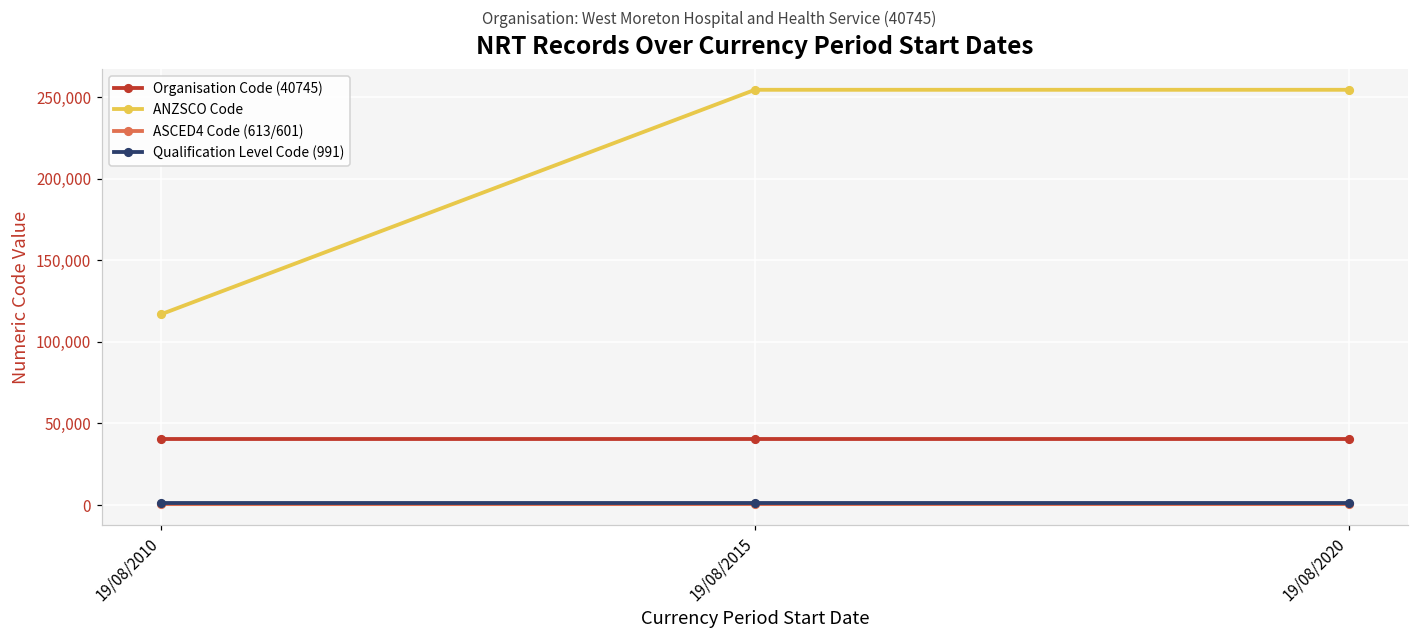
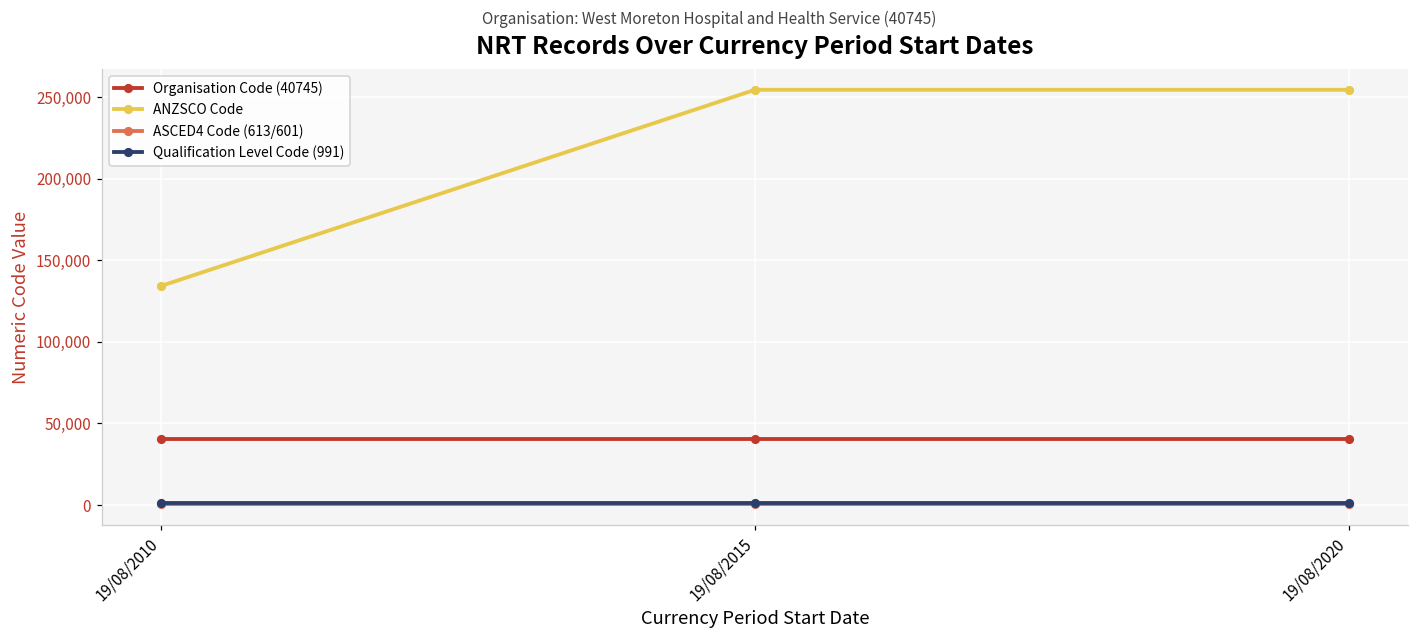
ANZSCO Code, 19/08/2010: 117,000 -> 134,000
